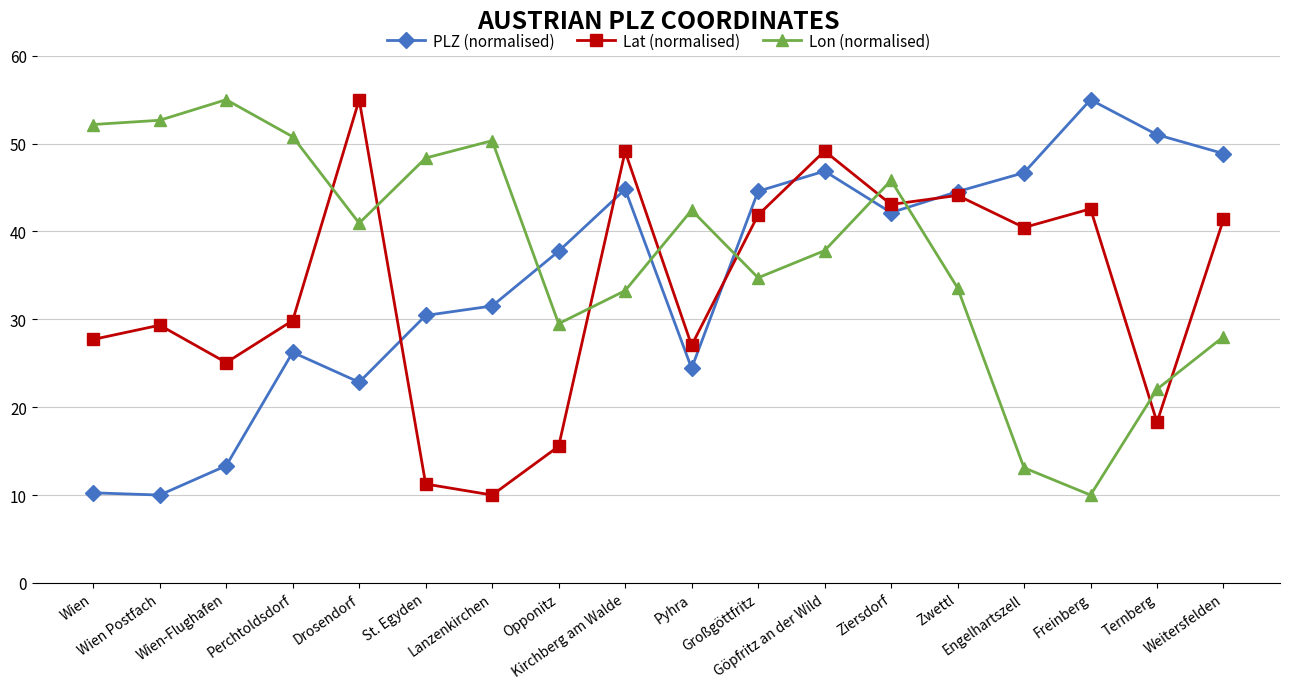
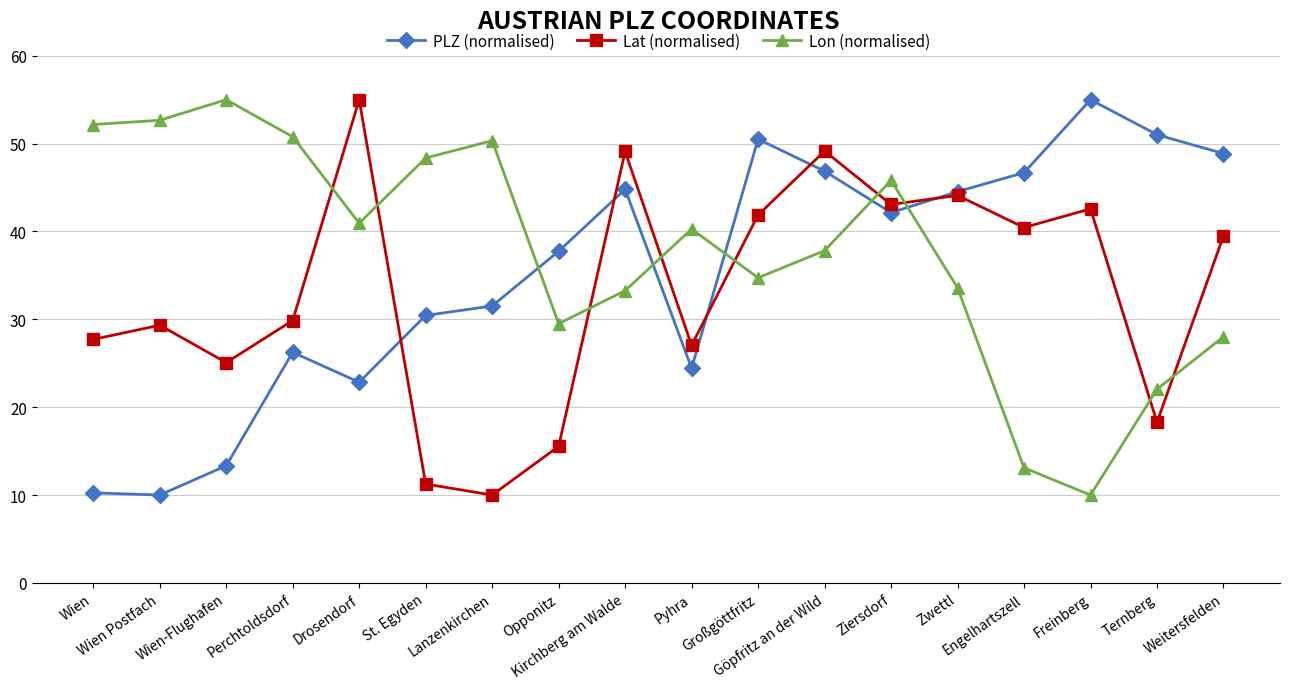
Lon (normalised), Pyhra: 42 -> 40
PLZ (normalised), Großgöttfritz: 45 -> 51
Lat (normalised), Weitersfelden: 41 -> 39
